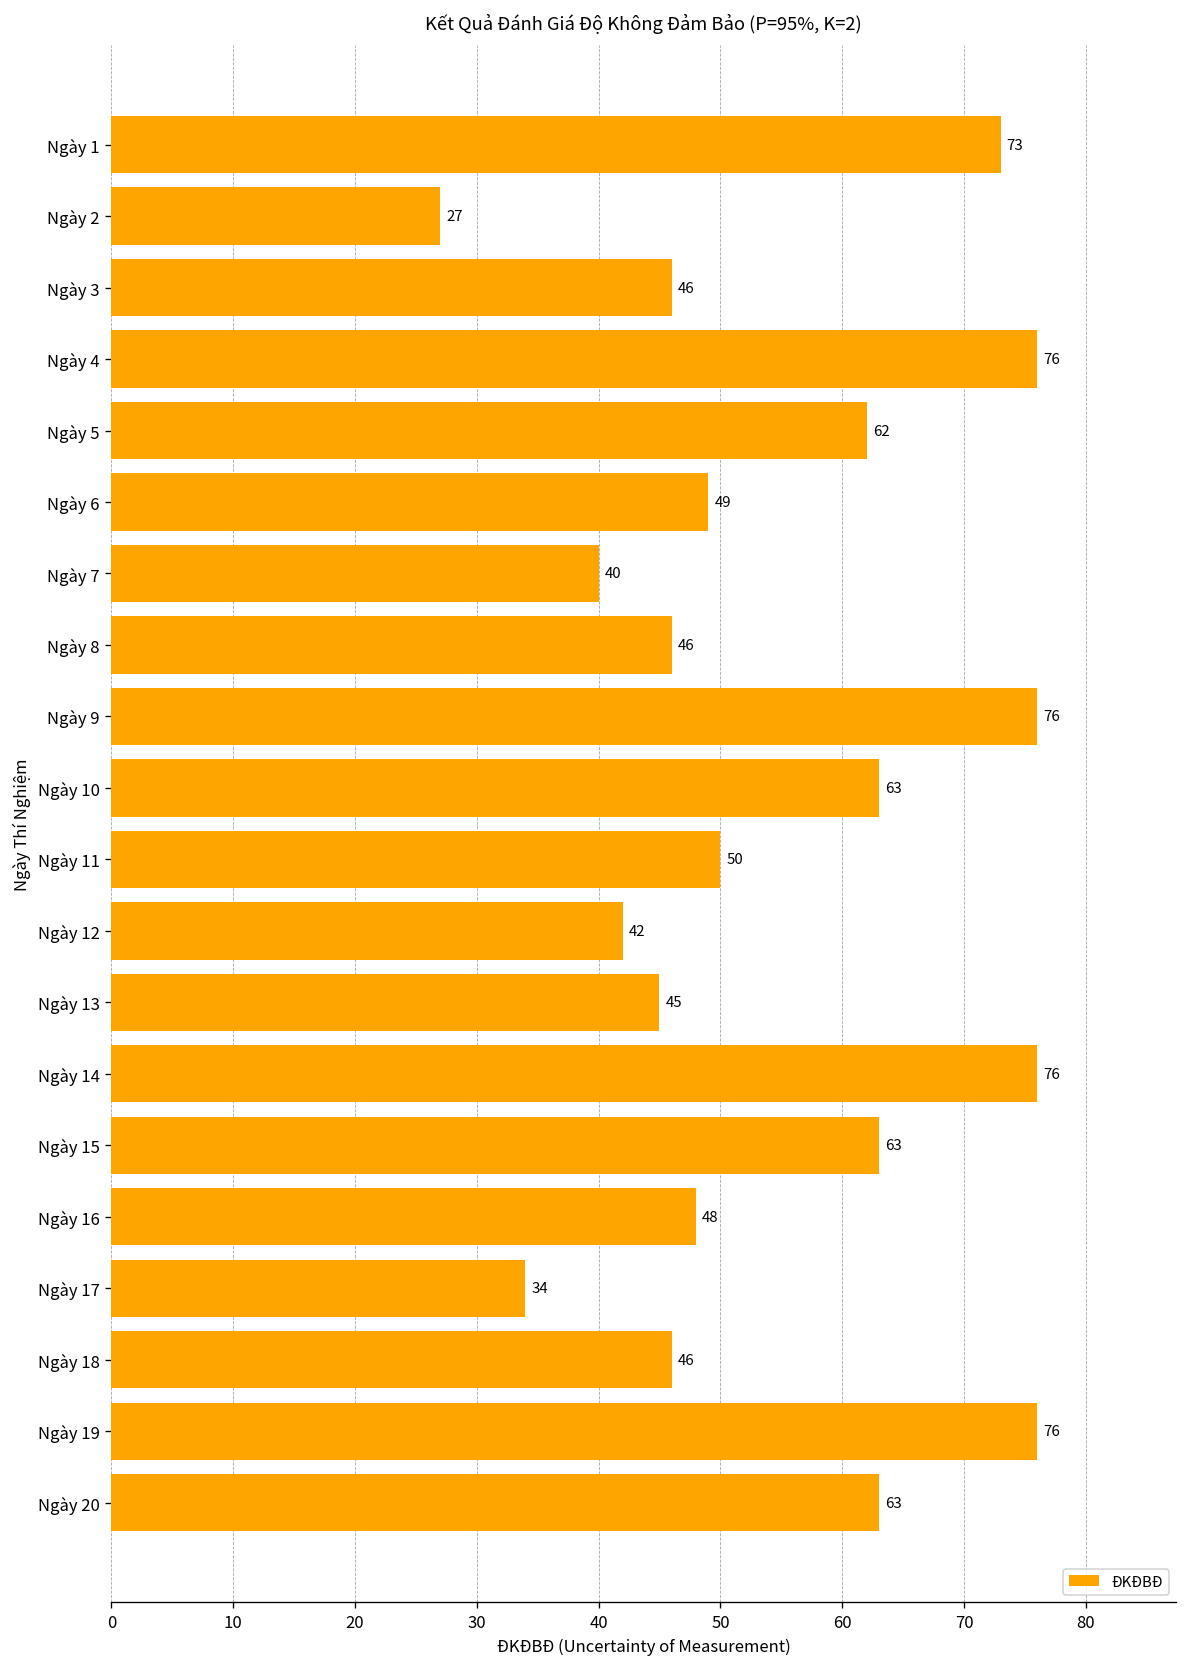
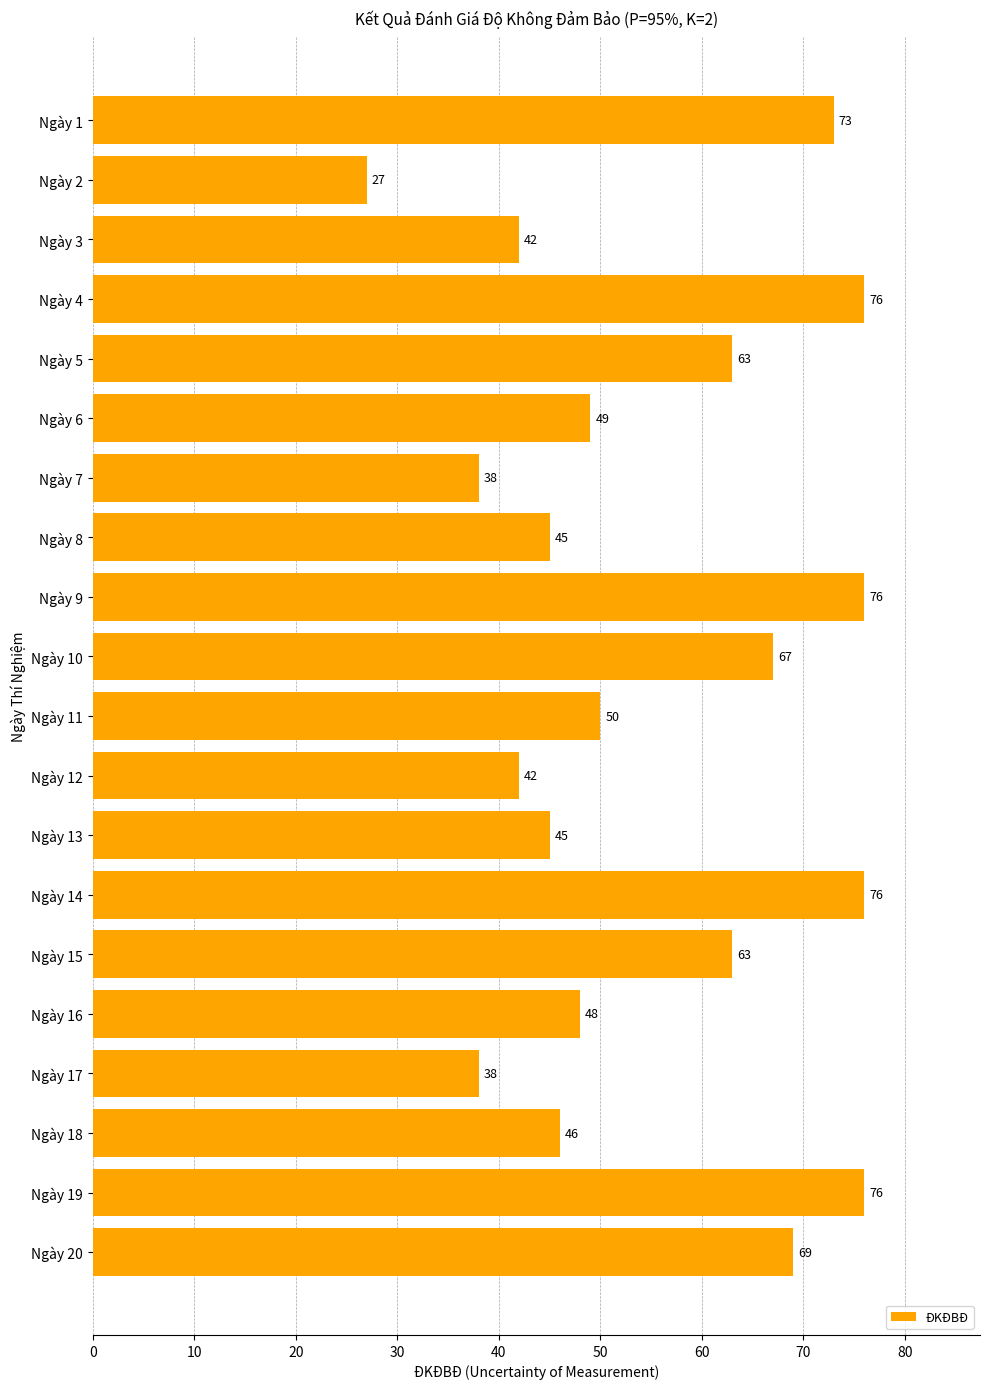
Ngày 3: 46 -> 42
Ngày 5: 62 -> 63
Ngày 7: 40 -> 38
Ngày 8: 46 -> 45
Ngày 10: 63 -> 67
Ngày 17: 34 -> 38
Ngày 20: 63 -> 69
